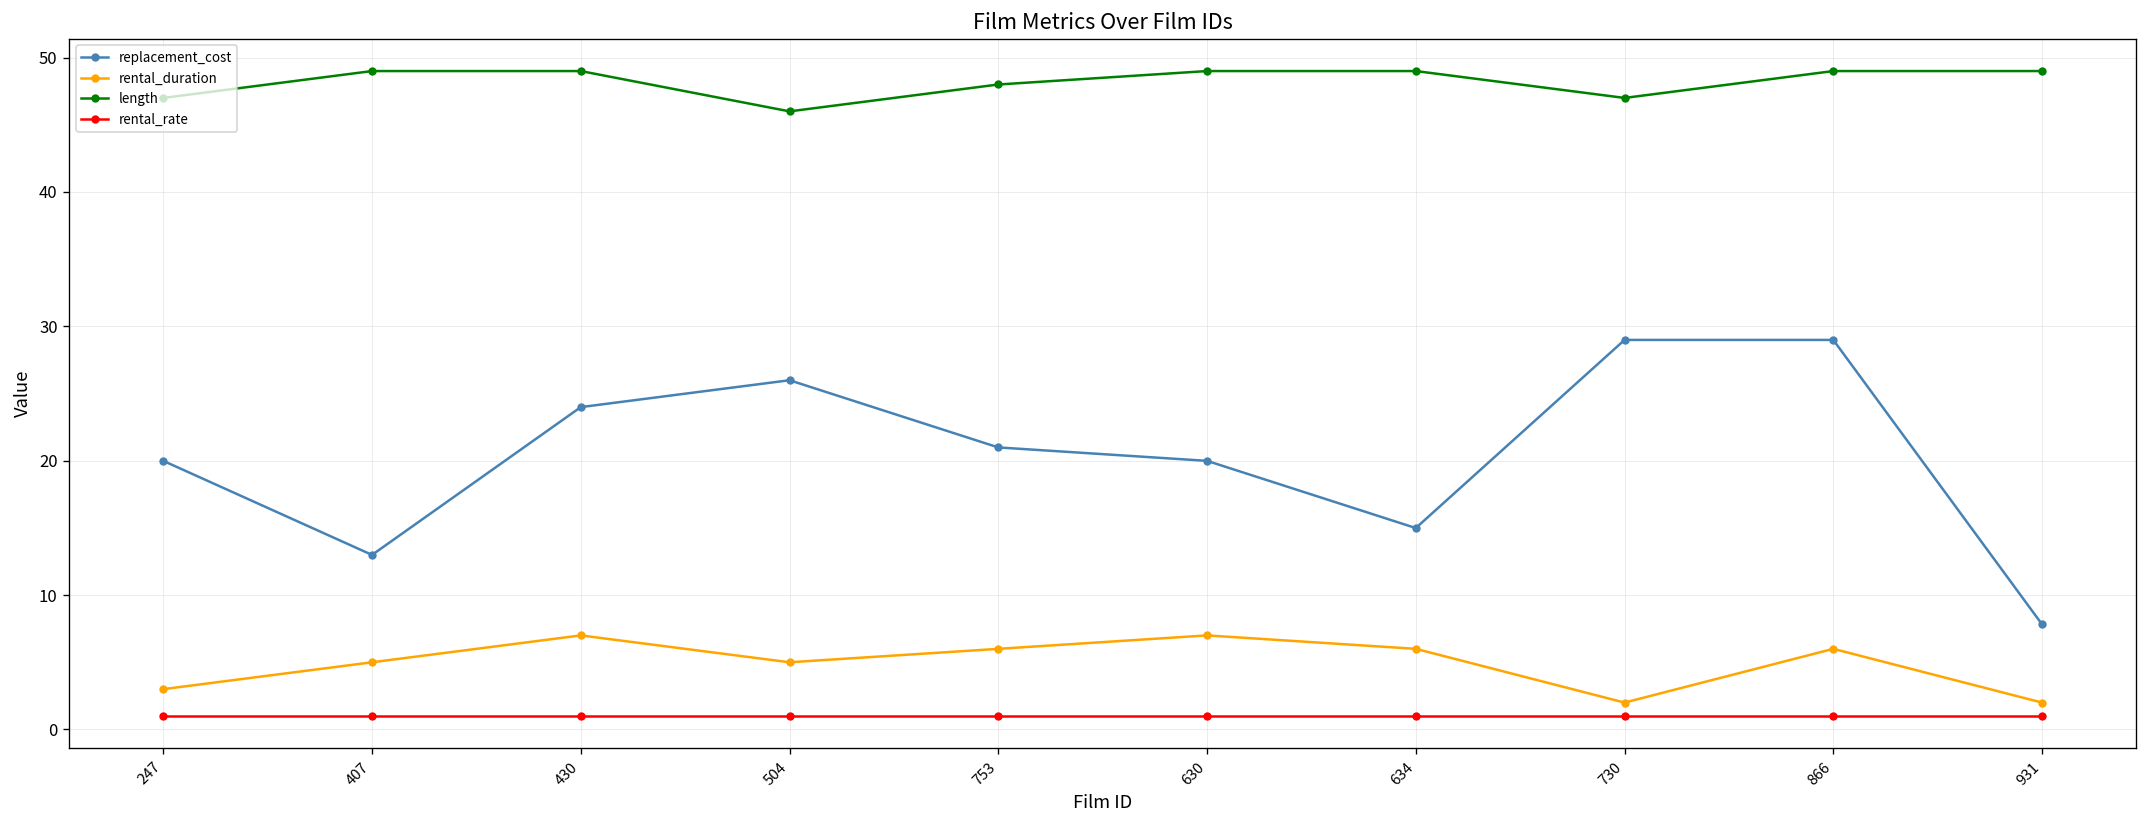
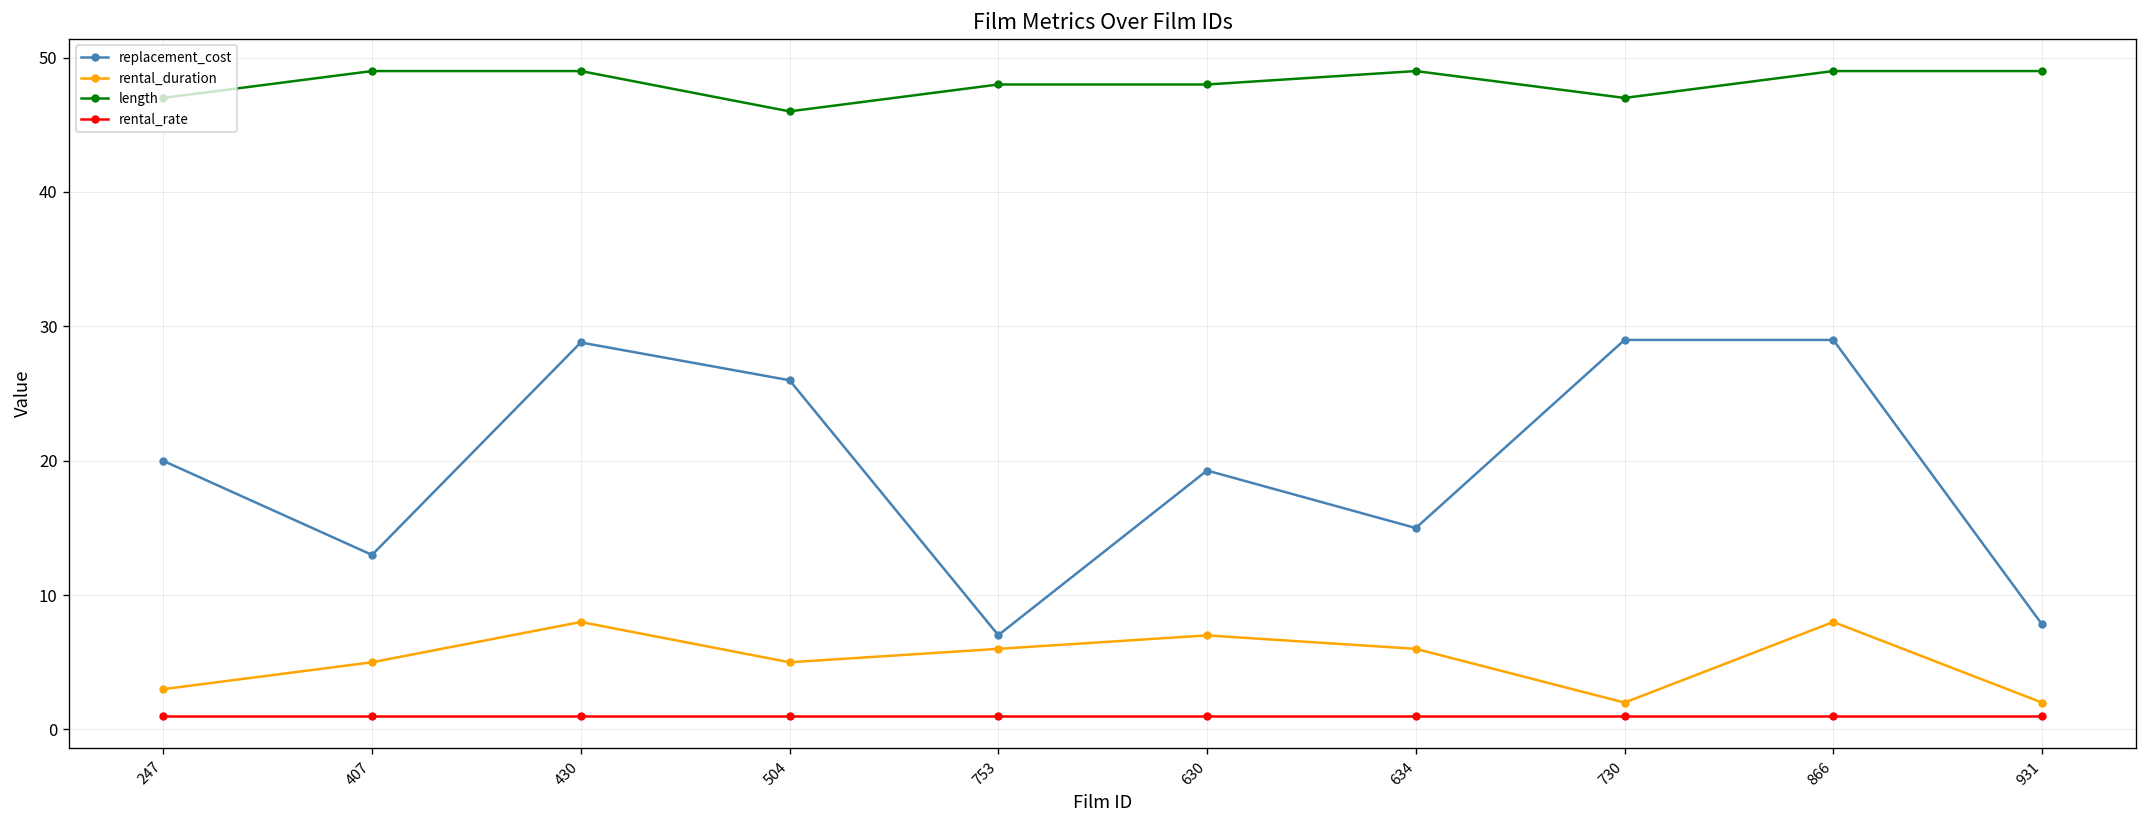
replacement_cost, 430: 24.0 -> 28.8
rental_duration, 430: 7 -> 8
replacement_cost, 753: 21.0 -> 7.0
replacement_cost, 630: 20.0 -> 19.3
length, 630: 49 -> 48
rental_duration, 866: 6 -> 8
